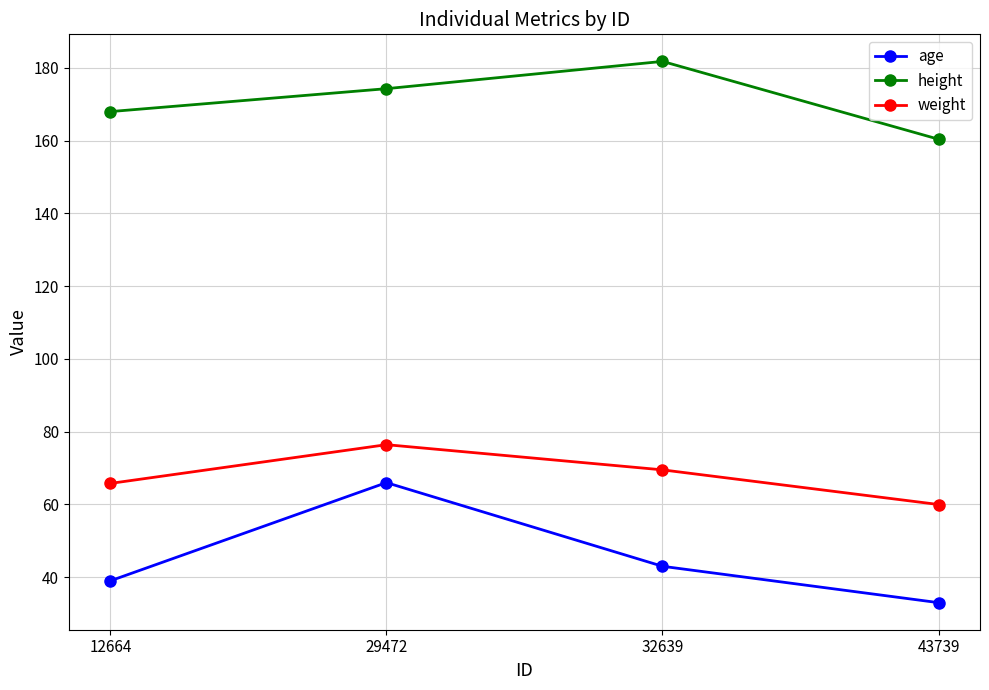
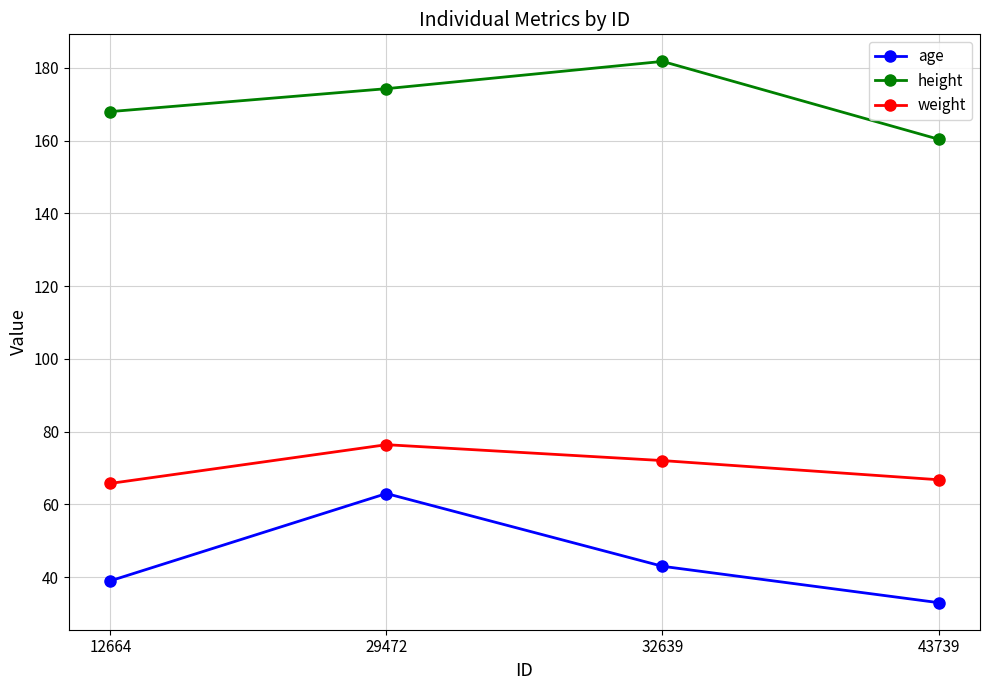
age, 29472: 66 -> 63
weight, 32639: 70 -> 72
weight, 43739: 60 -> 67
